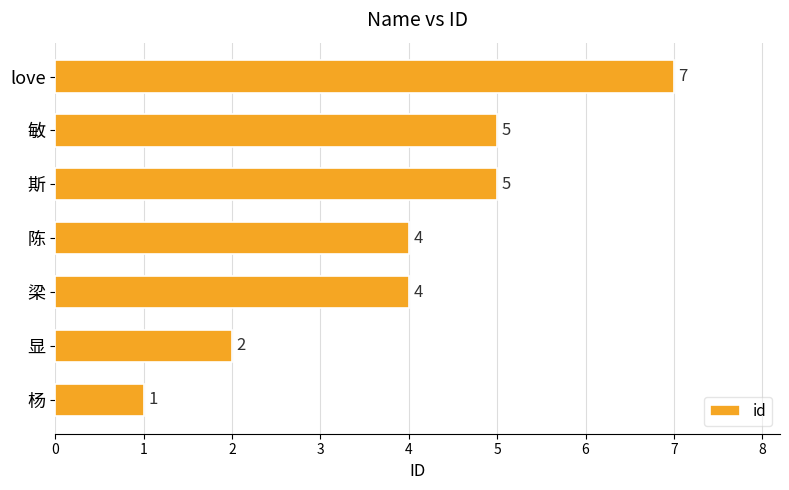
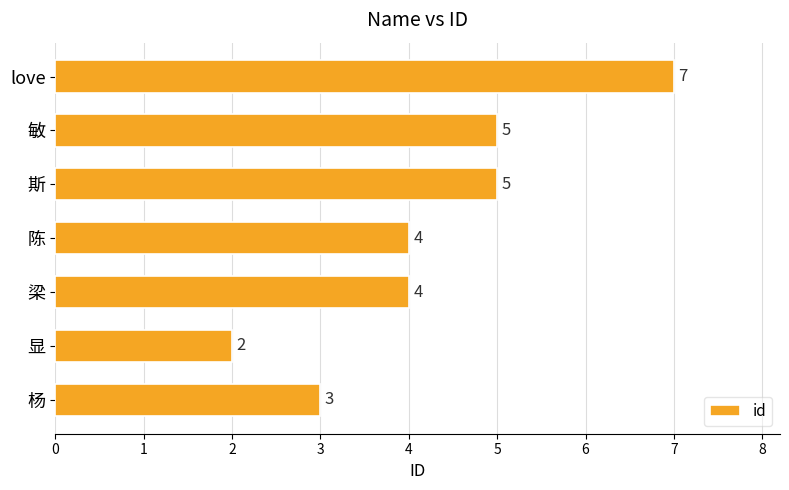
杨: 1 -> 3
